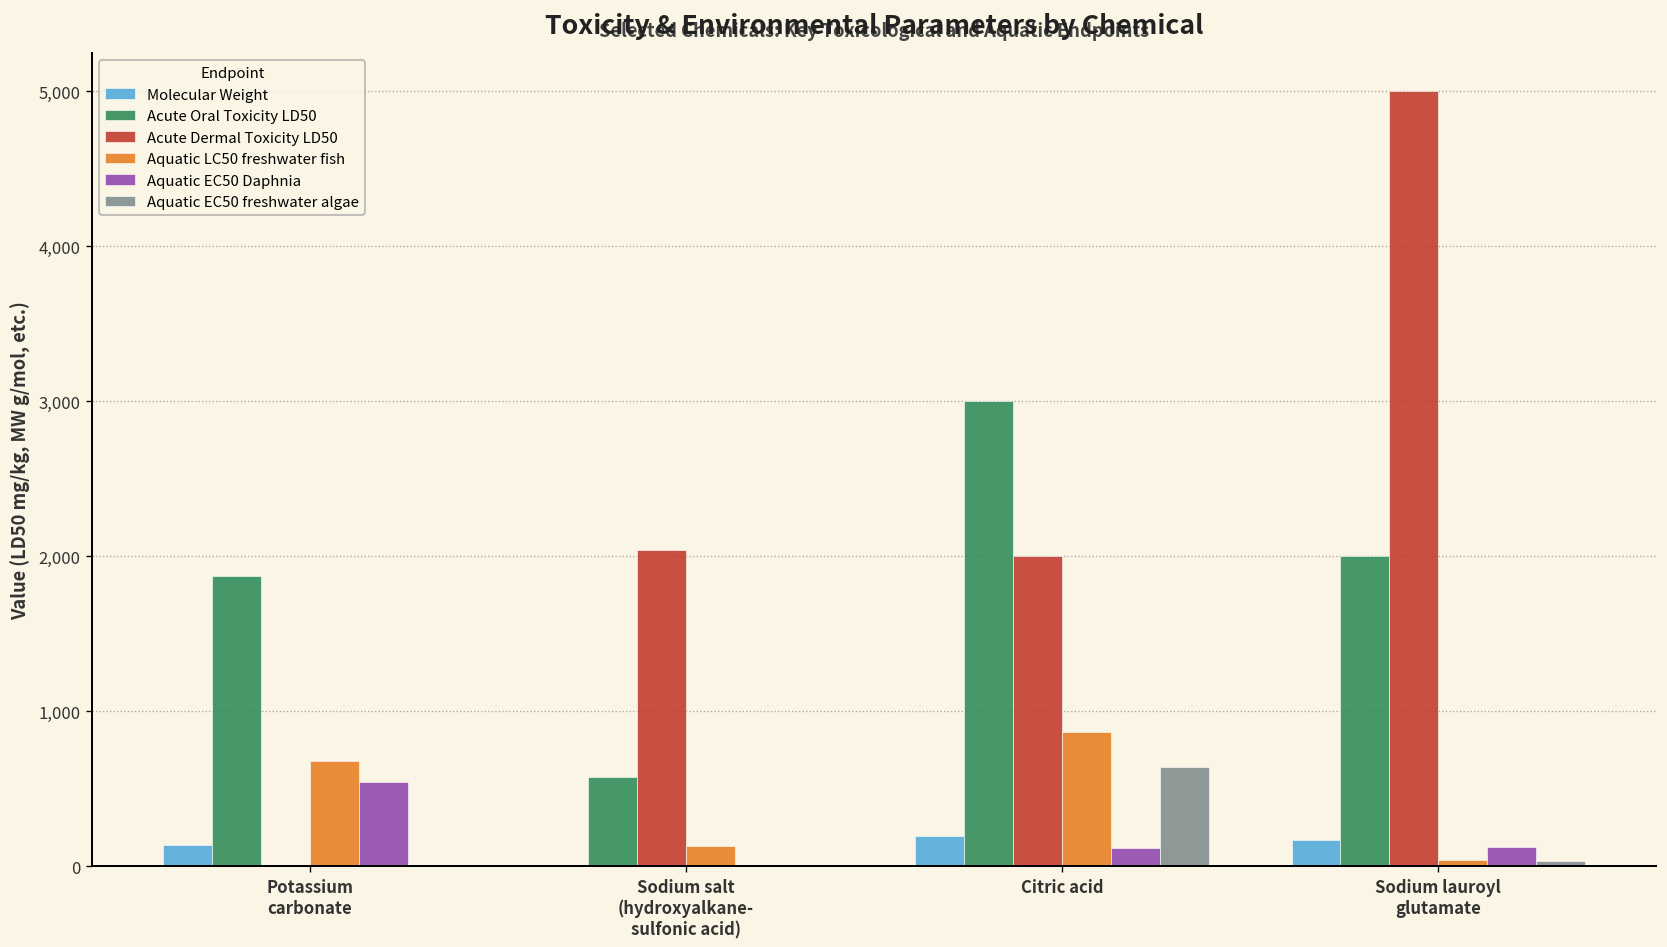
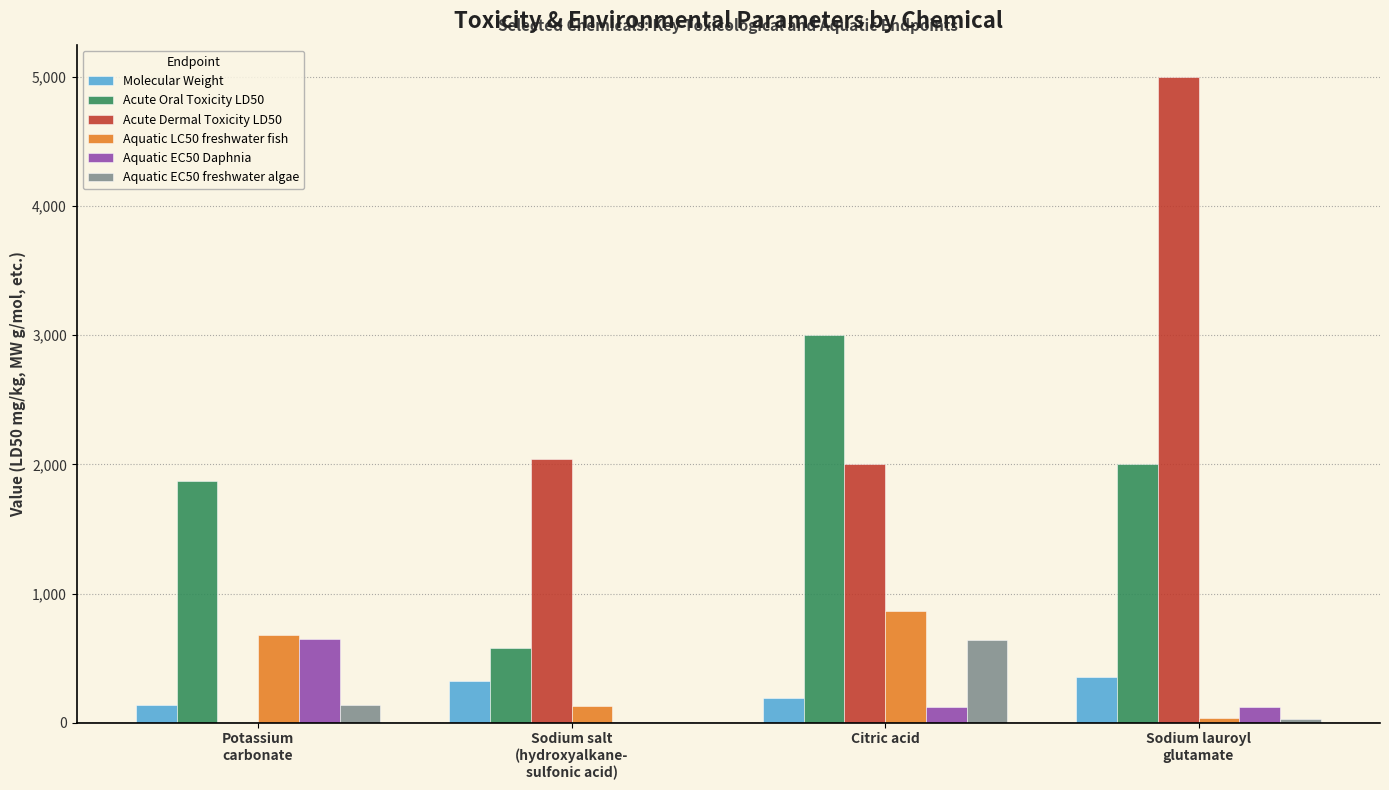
Aquatic EC50 Daphnia, Potassium carbonate: 540 -> 650
Aquatic EC50 freshwater algae, Potassium carbonate: 0 -> 130
Molecular Weight, Sodium salt (hydroxyalkane- sulfonic acid): 0 -> 320
Molecular Weight, Sodium lauroyl glutamate: 170 -> 350
